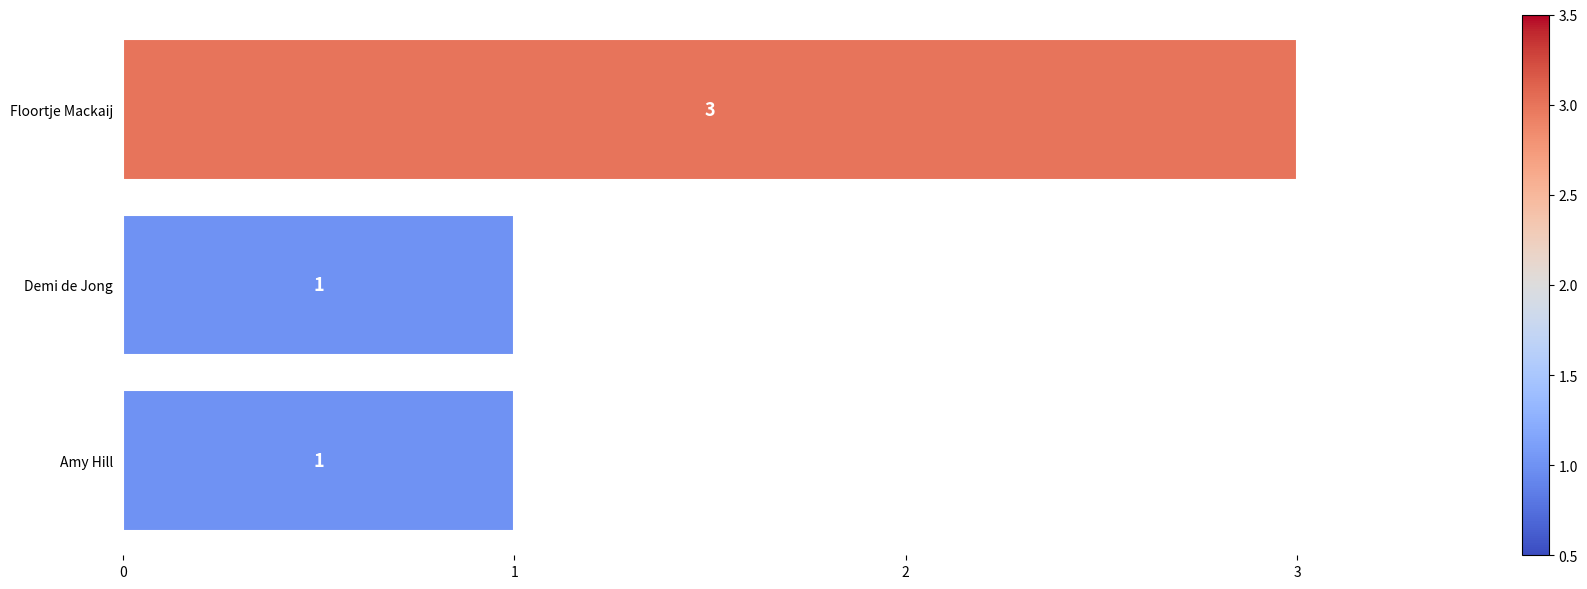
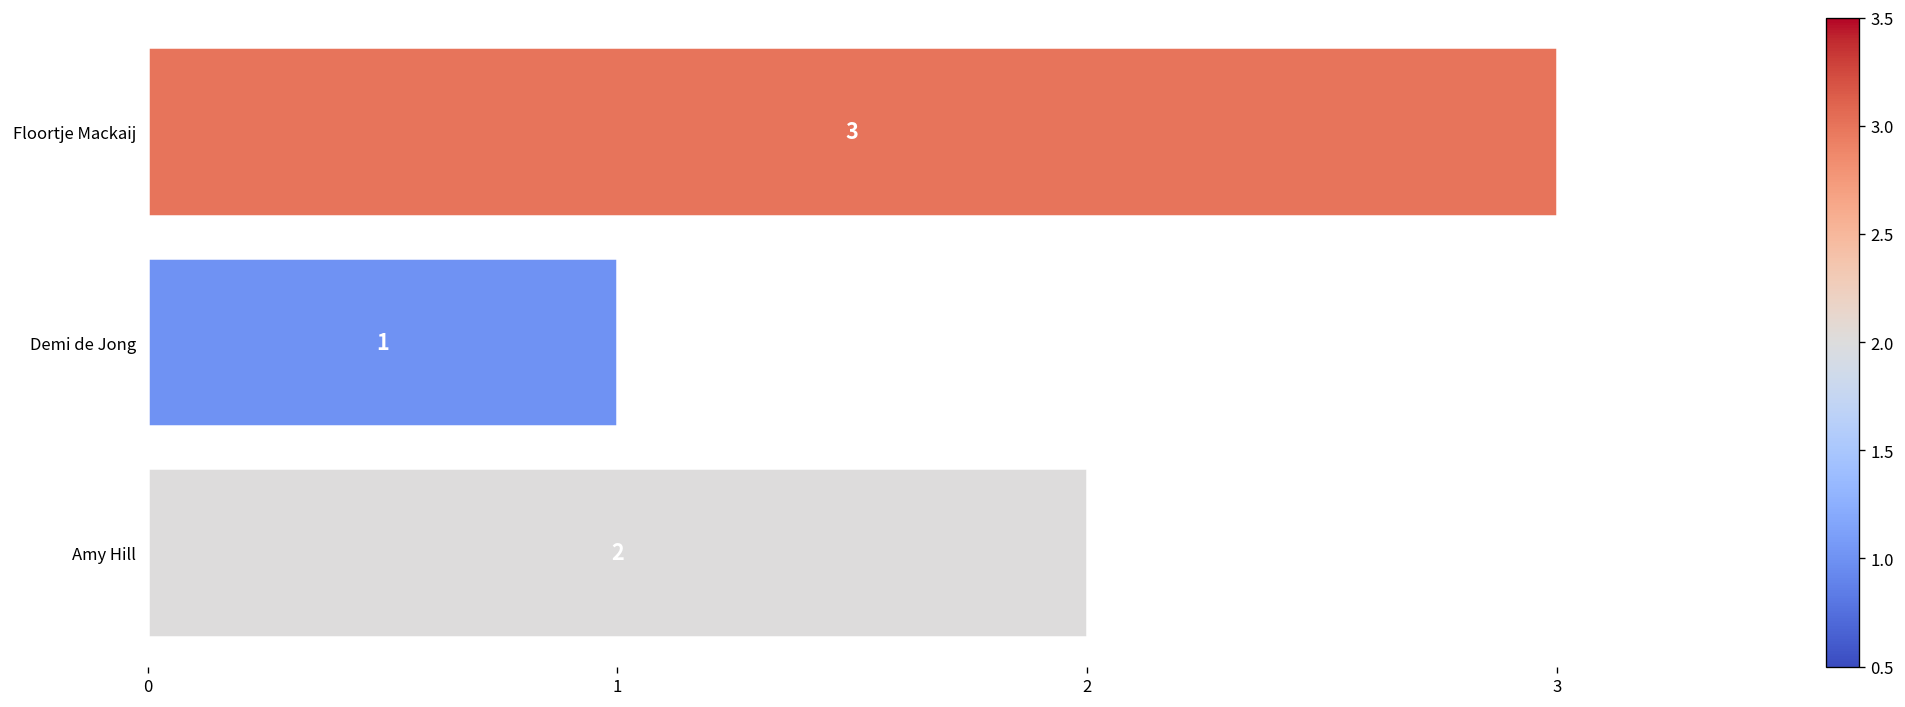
Amy Hill: 1 -> 2
